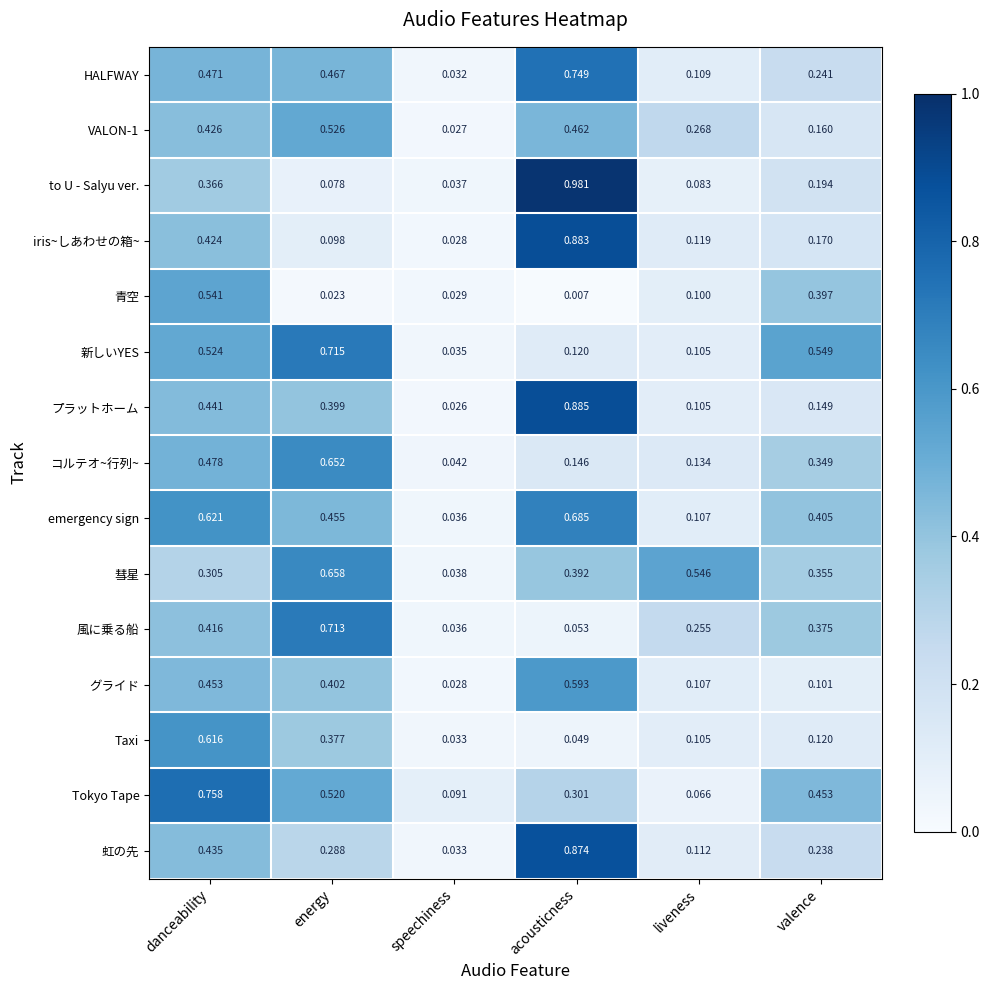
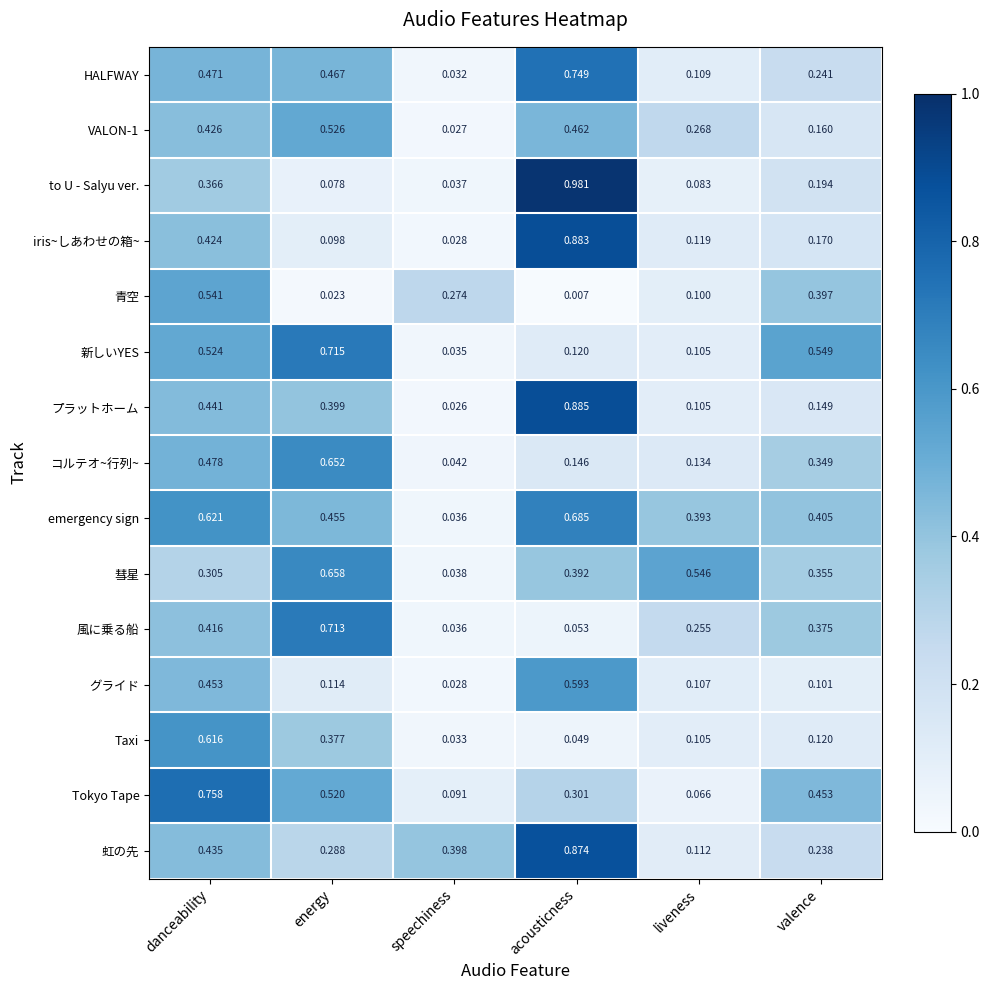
青空, speechiness: 0.029 -> 0.274
emergency sign, liveness: 0.107 -> 0.393
グライド, energy: 0.402 -> 0.114
虹の先, speechiness: 0.033 -> 0.398
